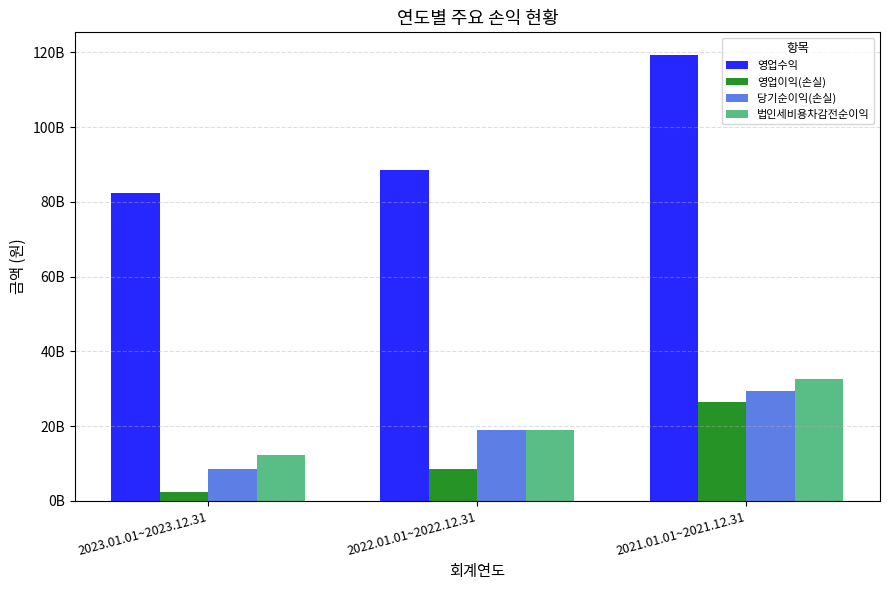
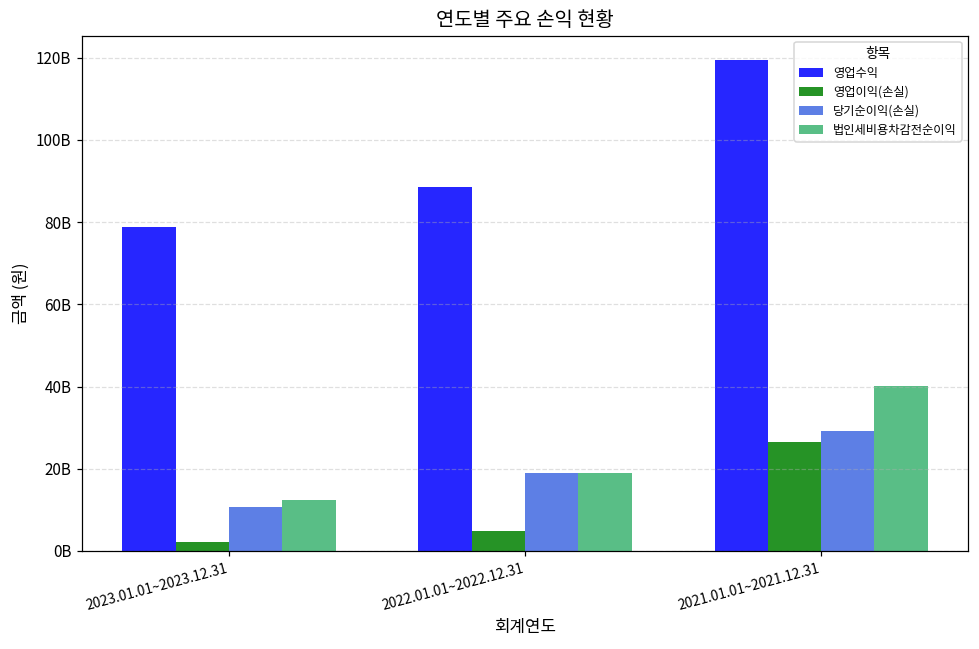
영업수익, 2023.01.01~2023.12.31: 82000000000 -> 79000000000
당기순이익(손실), 2023.01.01~2023.12.31: 9000000000 -> 11000000000
영업이익(손실), 2022.01.01~2022.12.31: 8000000000 -> 5000000000
법인세비용차감전순이익, 2021.01.01~2021.12.31: 33000000000 -> 40000000000
